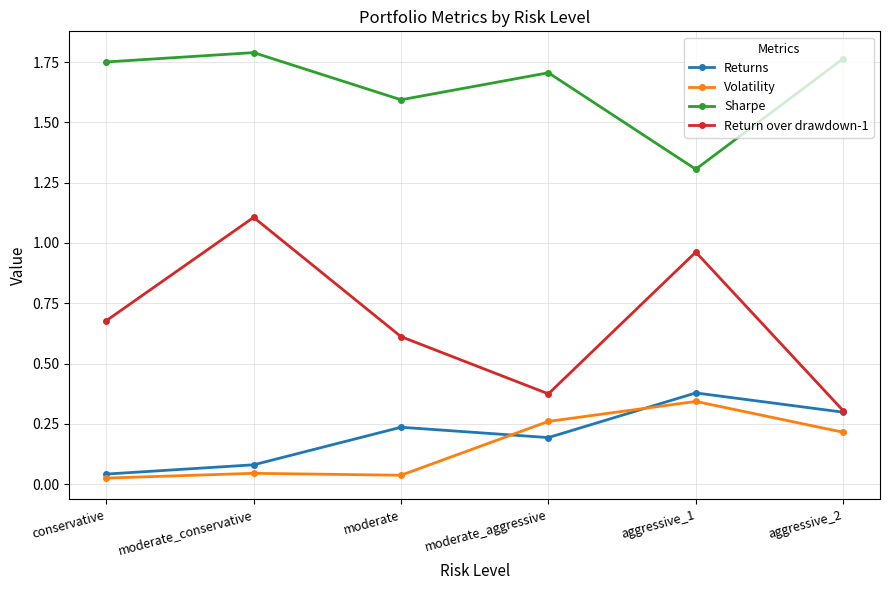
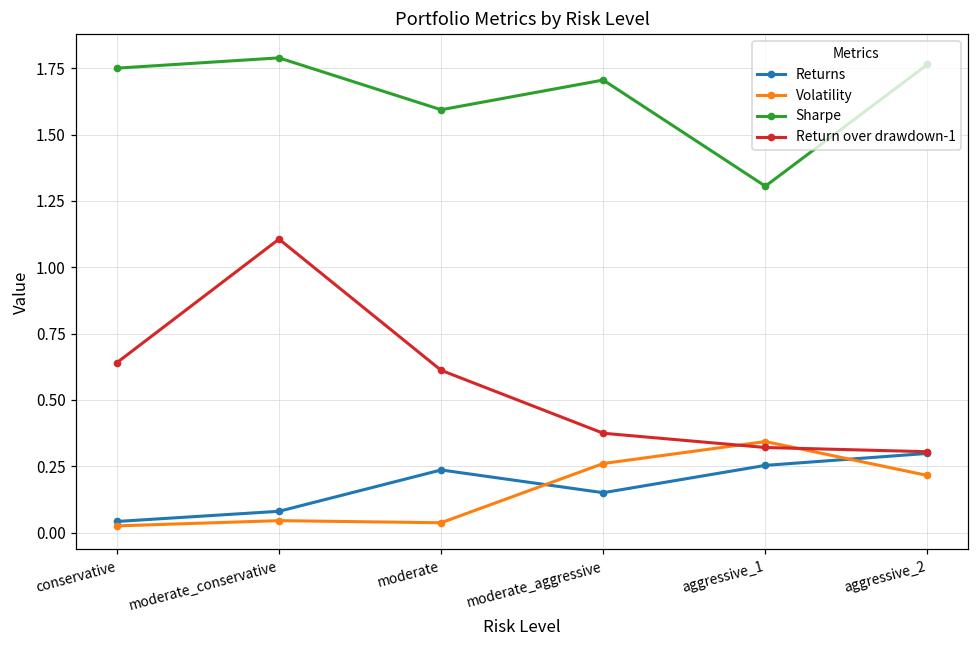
Return over drawdown-1, conservative: 0.68 -> 0.64
Returns, moderate_aggressive: 0.19 -> 0.15
Returns, aggressive_1: 0.38 -> 0.25
Return over drawdown-1, aggressive_1: 0.96 -> 0.32
